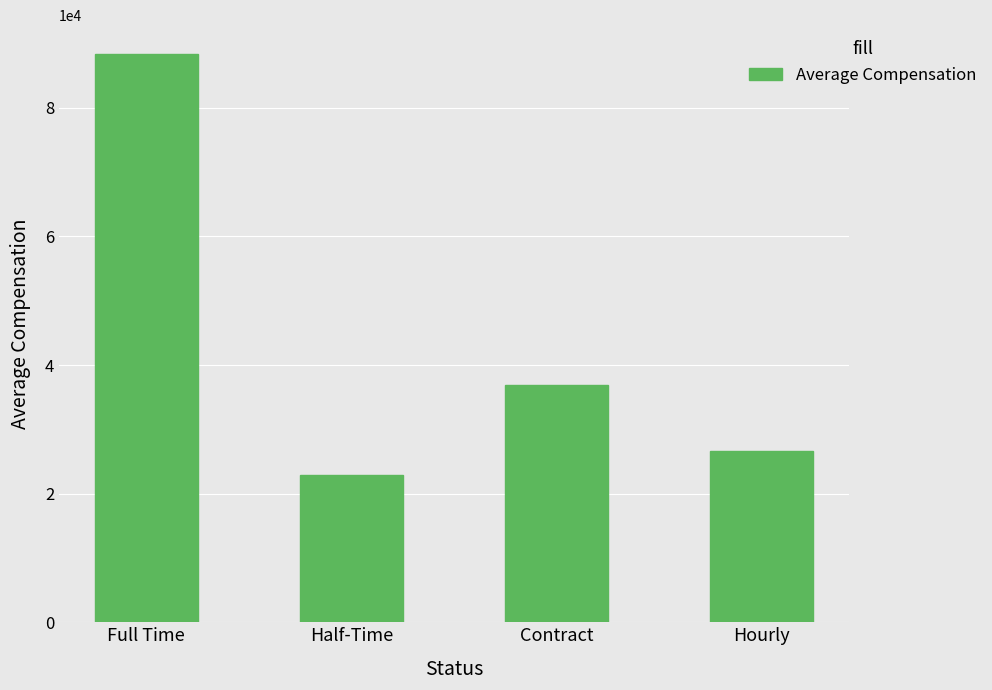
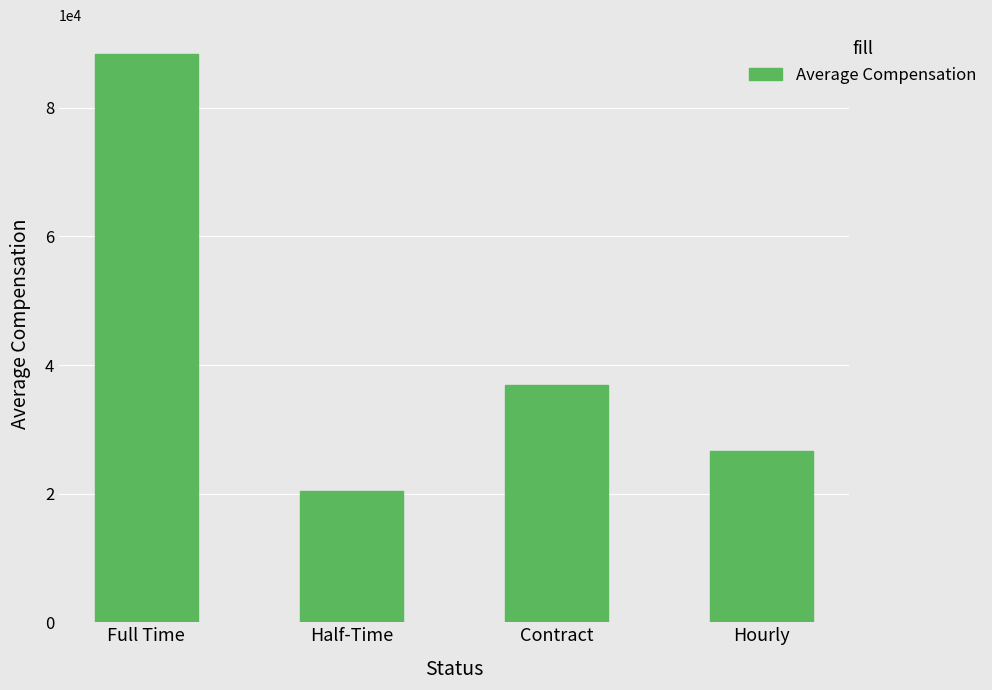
Half-Time: 23000 -> 20000
